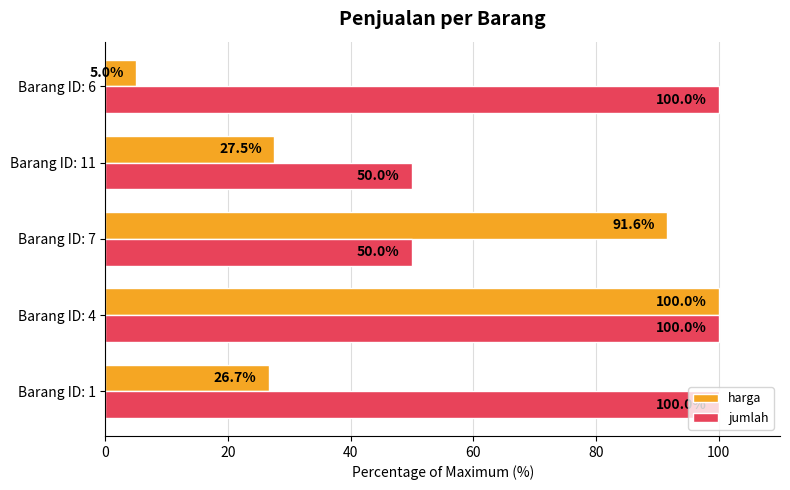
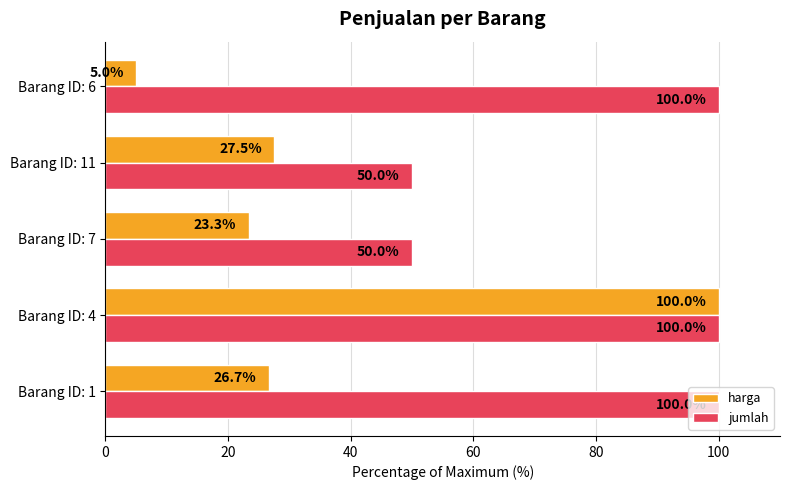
harga, Barang ID: 7: 91.6% -> 23.3%
